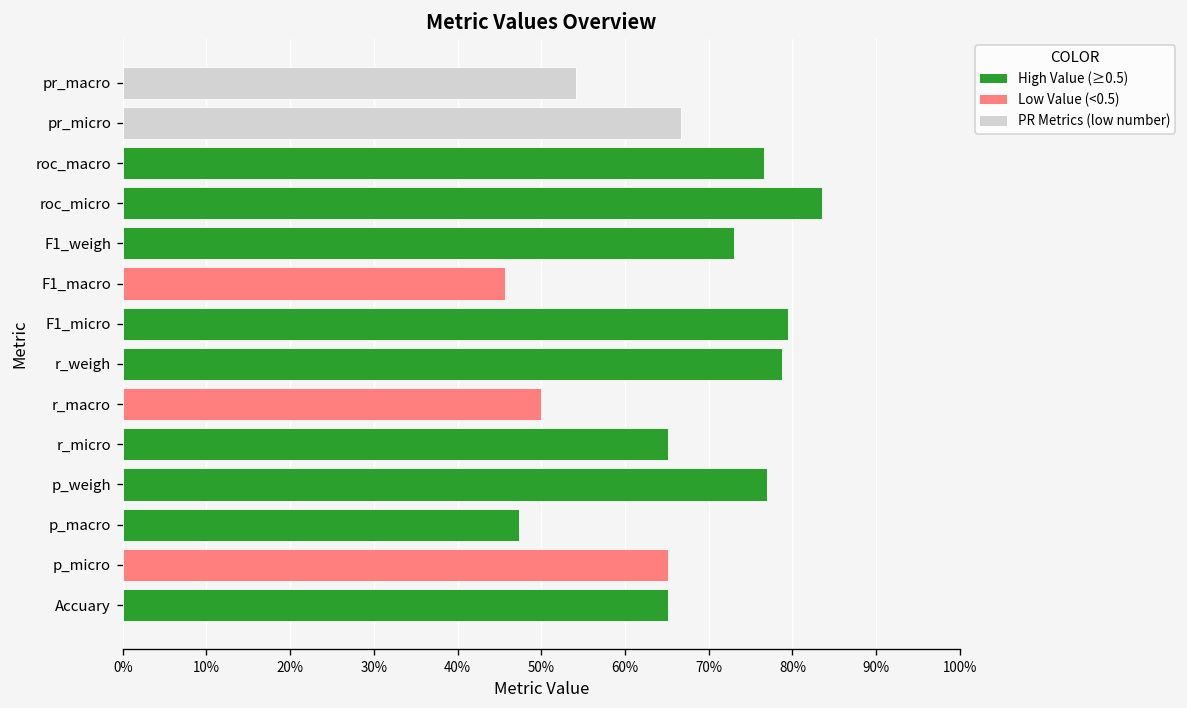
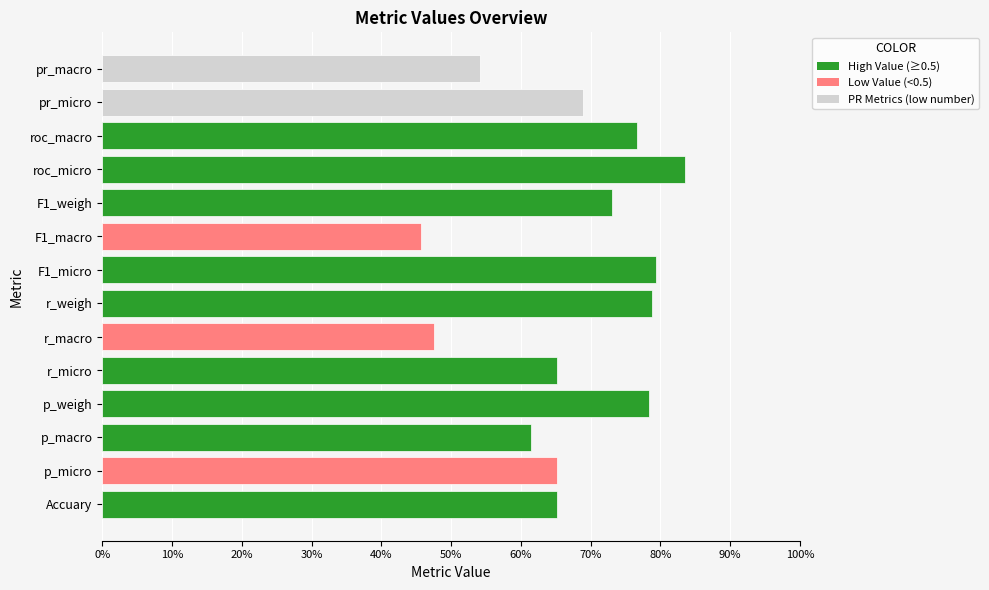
pr_micro: 67% -> 69%
r_macro: 50% -> 48%
p_weigh: 77% -> 78%
p_macro: 47% -> 61%
